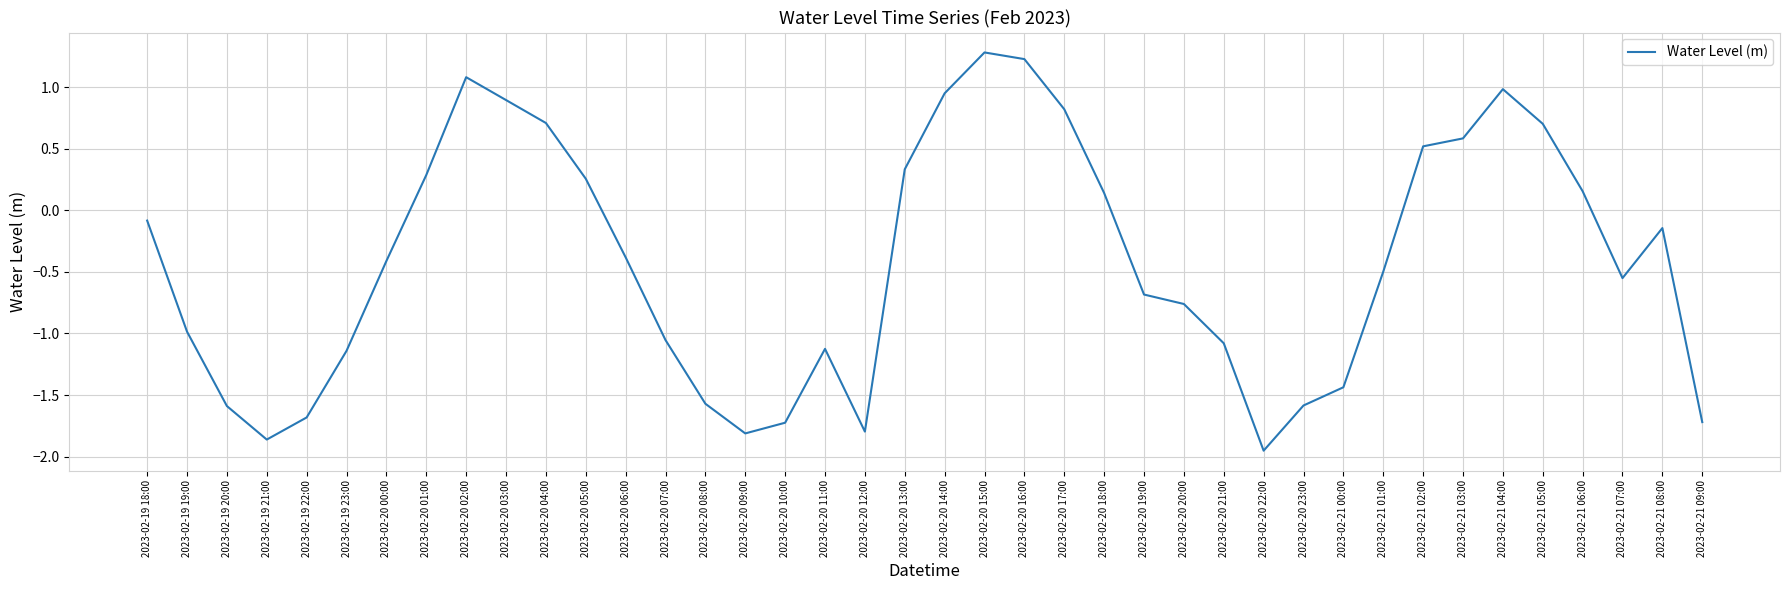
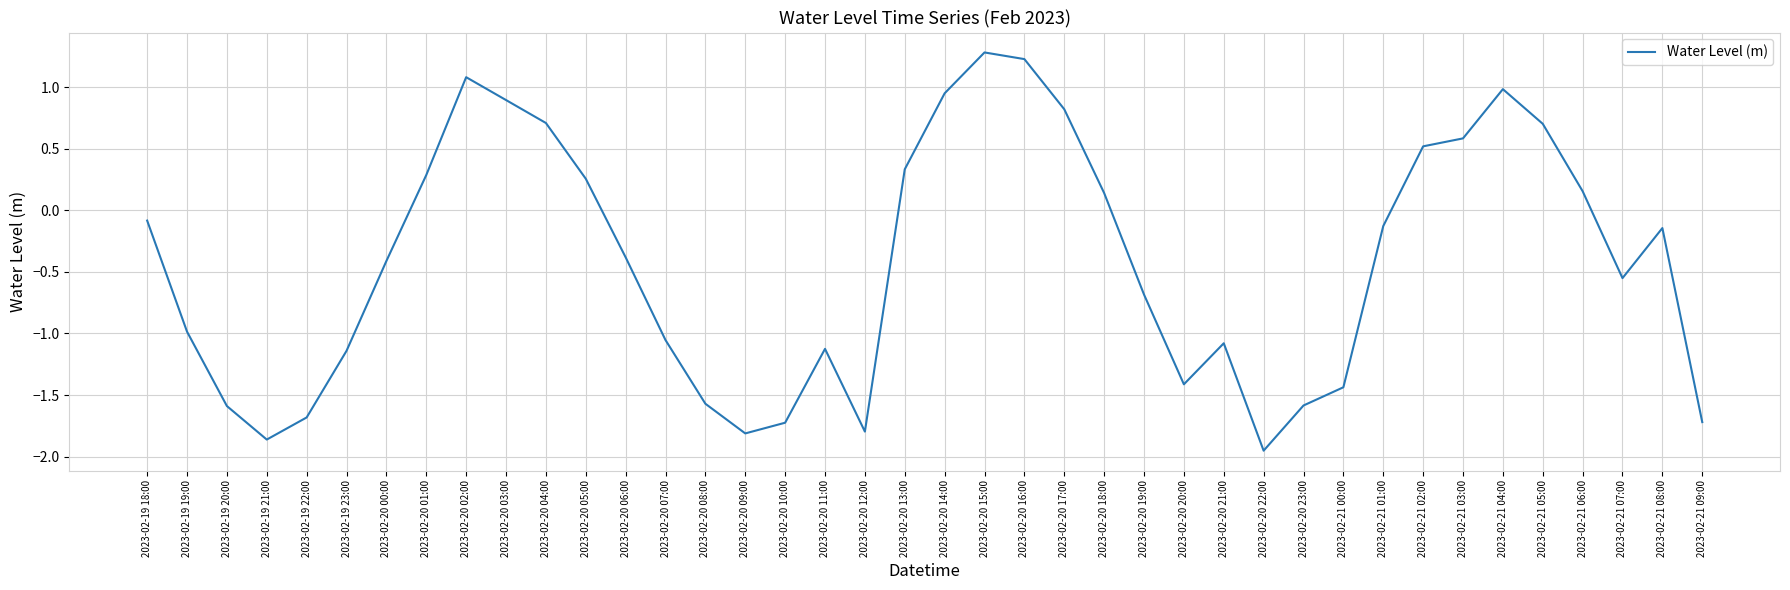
2023-02-20 20:00: -0.76 -> -1.41
2023-02-21 01:00: -0.50 -> -0.13
